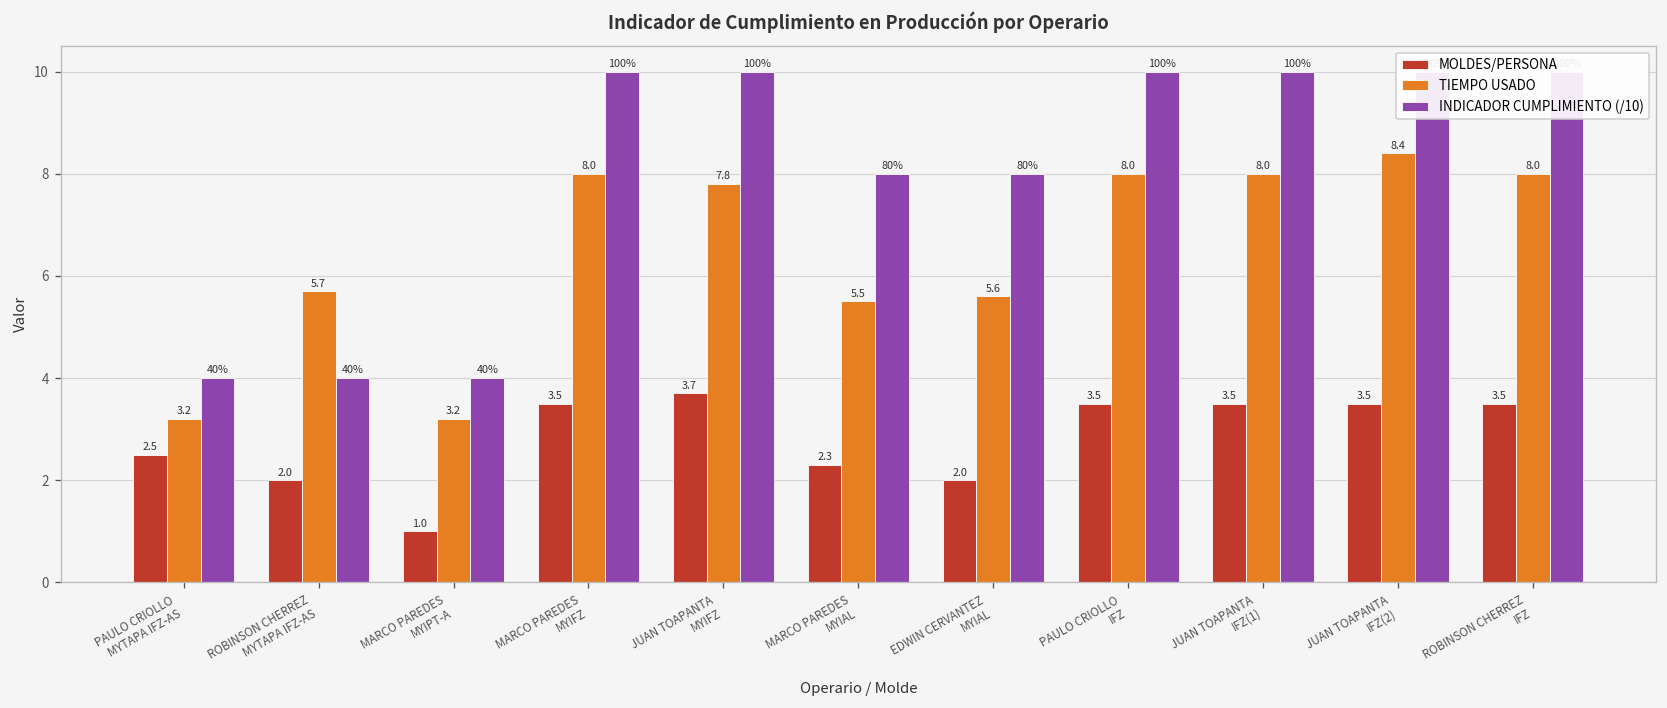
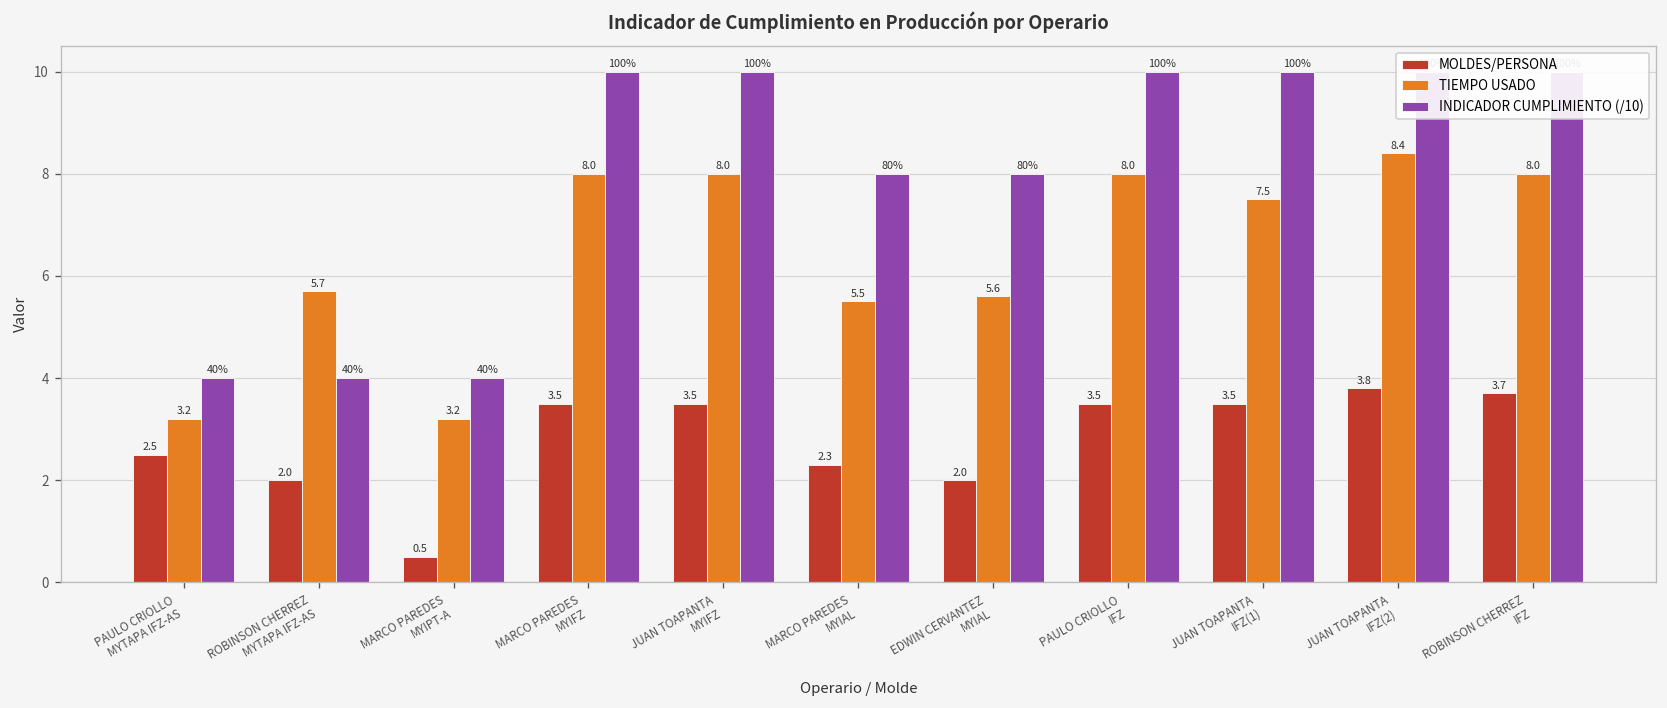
MOLDES/PERSONA, MARCO PAREDES MYIPT-A: 1.0 -> 0.5
MOLDES/PERSONA, JUAN TOAPANTA MYIFZ: 3.7 -> 3.5
TIEMPO USADO, JUAN TOAPANTA MYIFZ: 7.8 -> 8.0
TIEMPO USADO, JUAN TOAPANTA IFZ(1): 8.0 -> 7.5
MOLDES/PERSONA, JUAN TOAPANTA IFZ(2): 3.5 -> 3.8
MOLDES/PERSONA, ROBINSON CHERREZ IFZ: 3.5 -> 3.7
